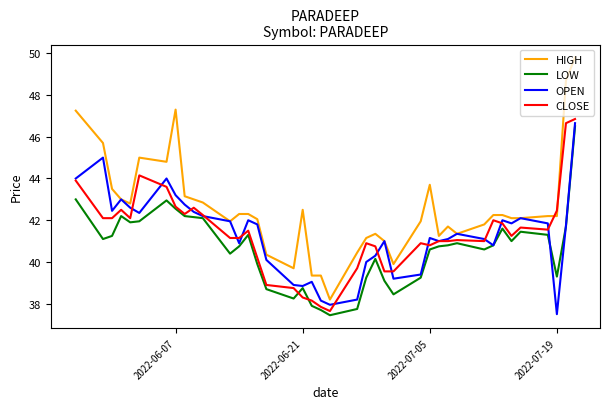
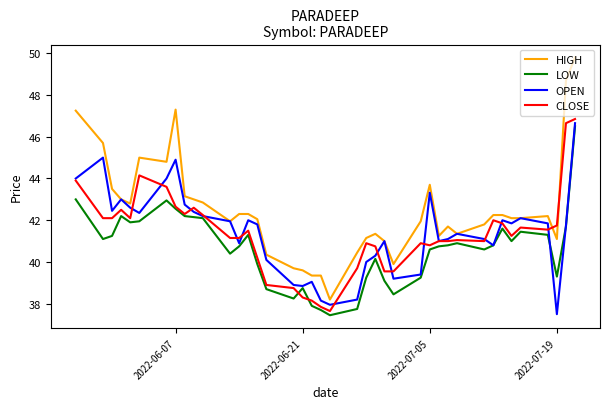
OPEN, 2022-06-07: 43.2 -> 44.9
HIGH, 2022-06-21: 42.5 -> 39.6
OPEN, 2022-07-05: 41.2 -> 43.3
HIGH, 2022-07-19: 42.2 -> 41.1
CLOSE, 2022-07-19: 42.5 -> 41.8
